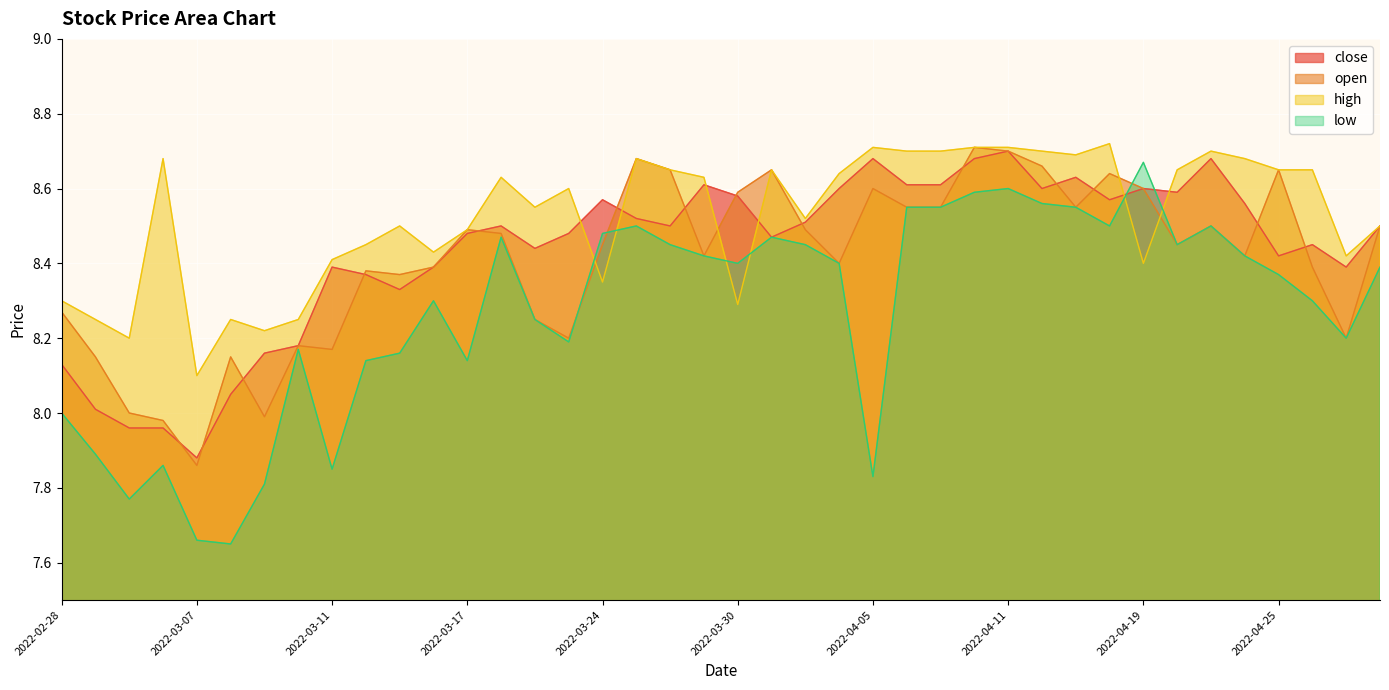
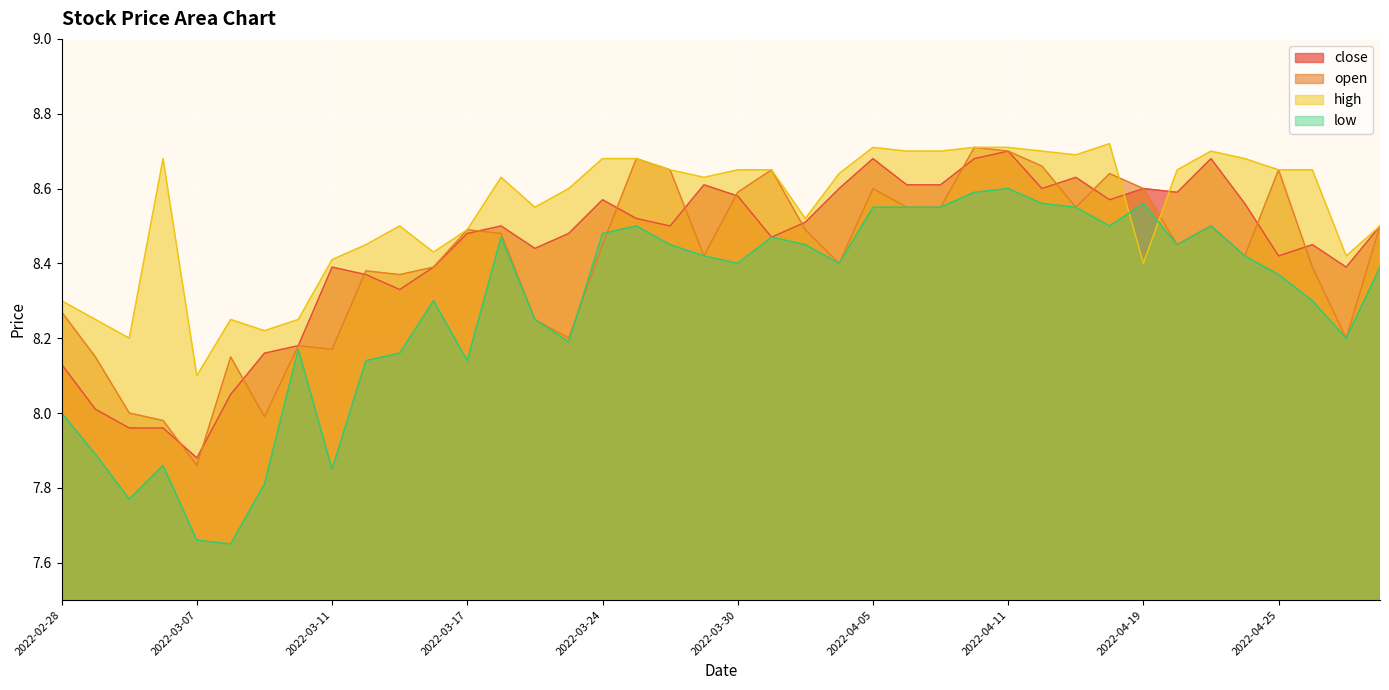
high, 2022-03-24: 8.35 -> 8.68
high, 2022-03-30: 8.29 -> 8.65
low, 2022-04-05: 7.83 -> 8.55
low, 2022-04-19: 8.67 -> 8.56
